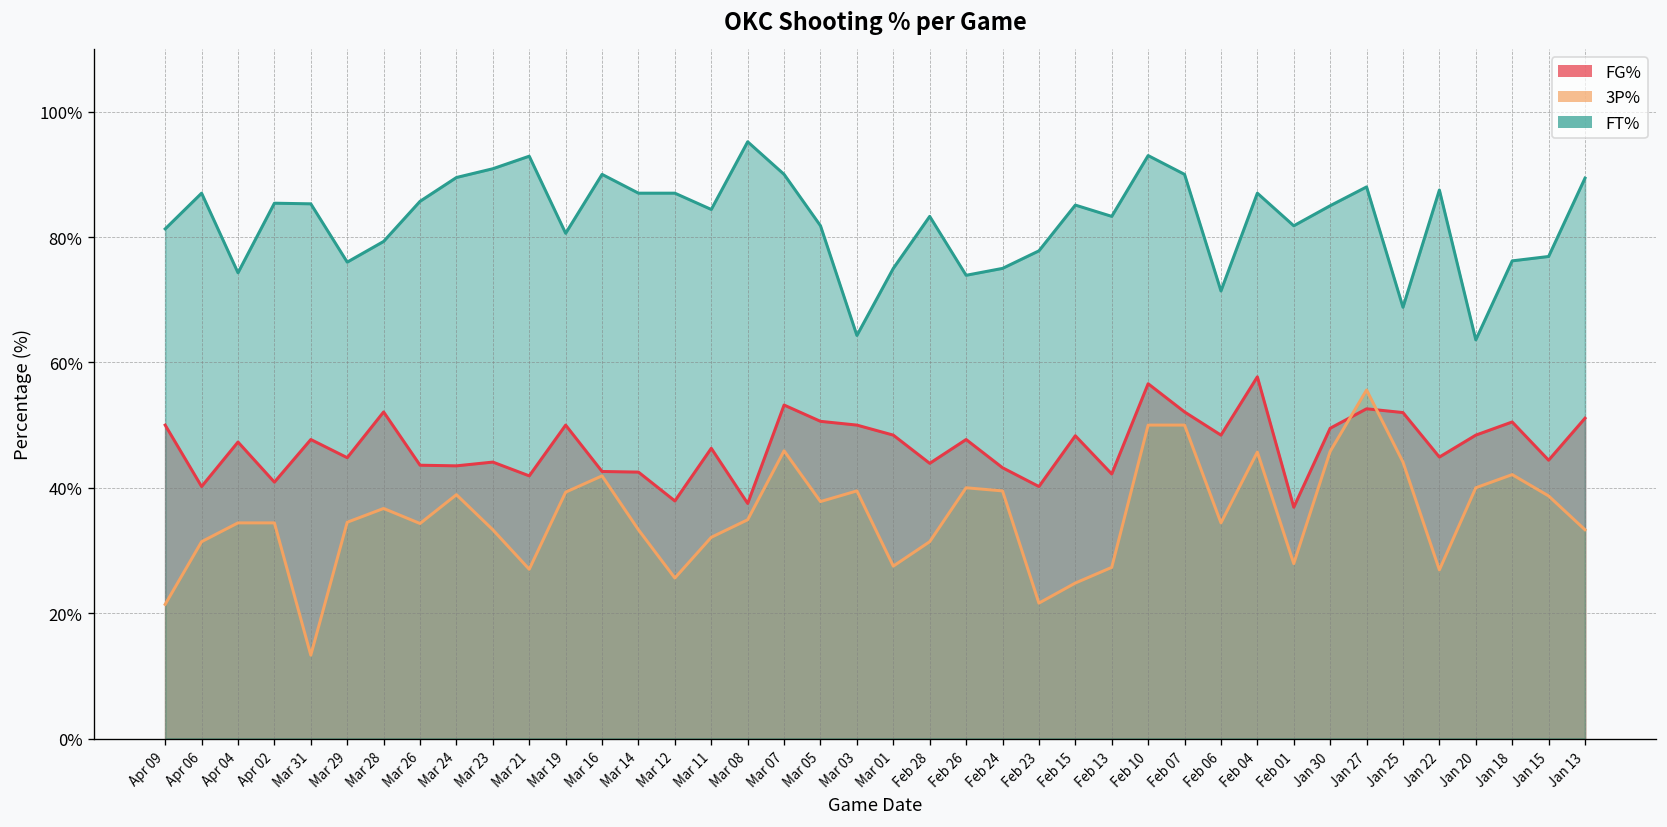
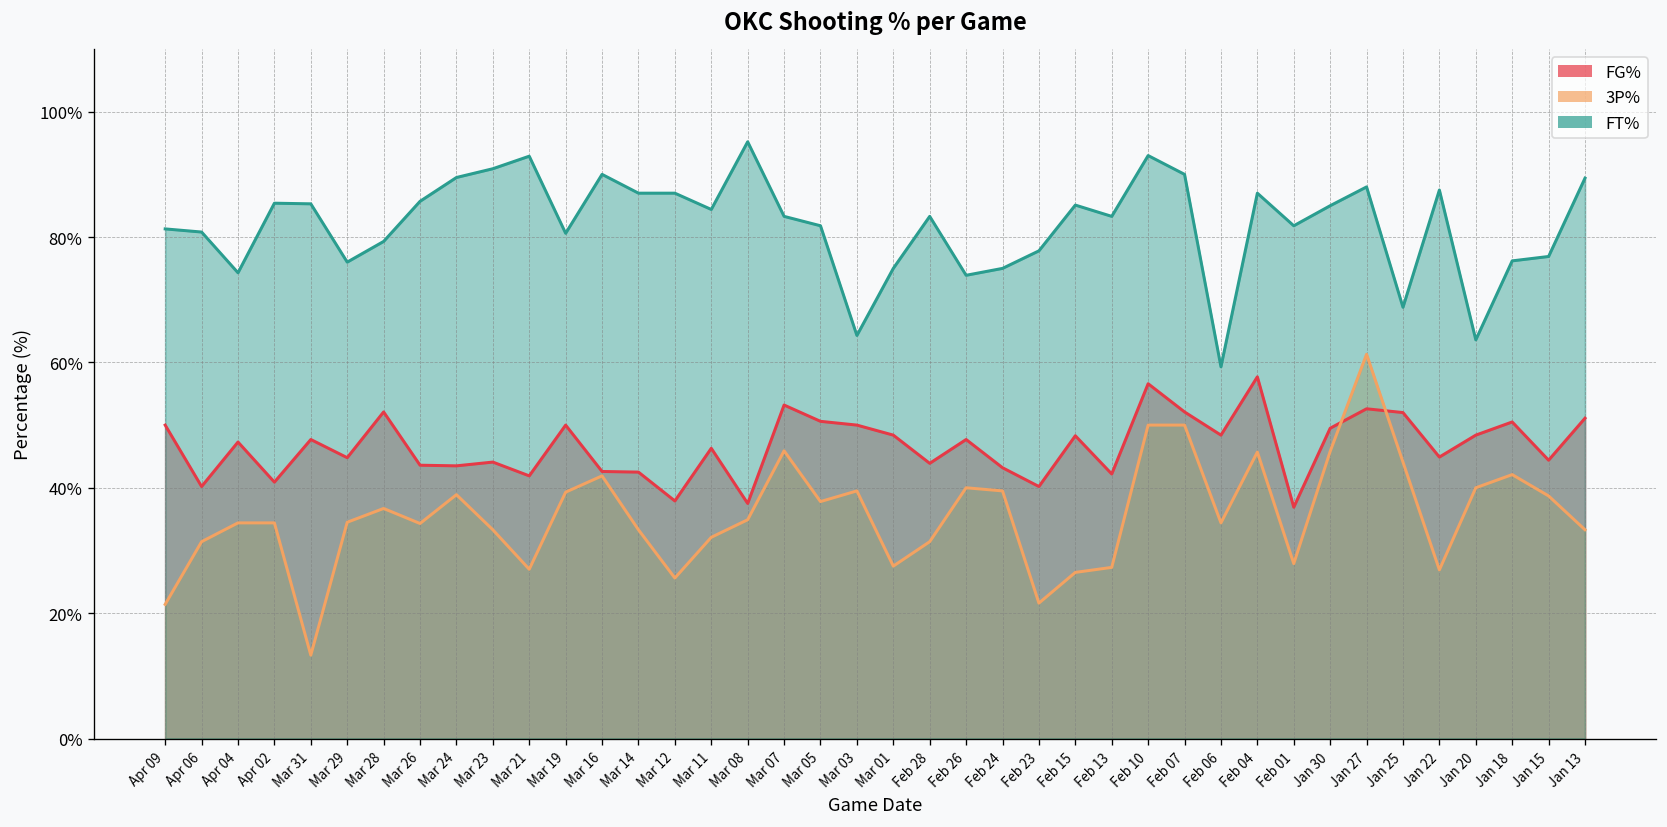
FT%, Apr 06: 87% -> 81%
FT%, Mar 07: 90% -> 83%
3P%, Feb 15: 25% -> 27%
FT%, Feb 06: 71% -> 59%
3P%, Jan 27: 56% -> 61%
